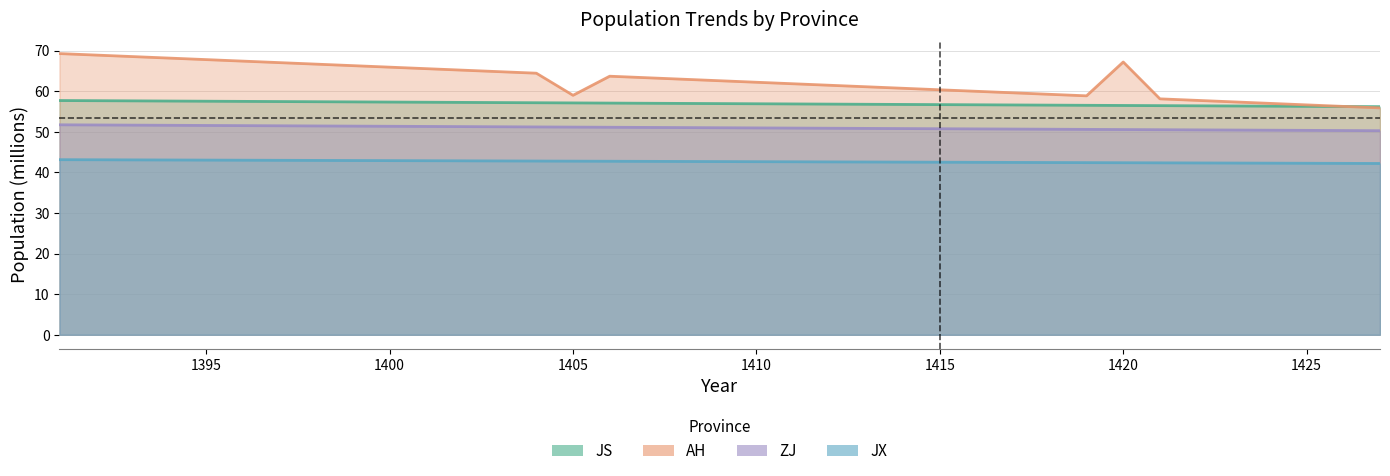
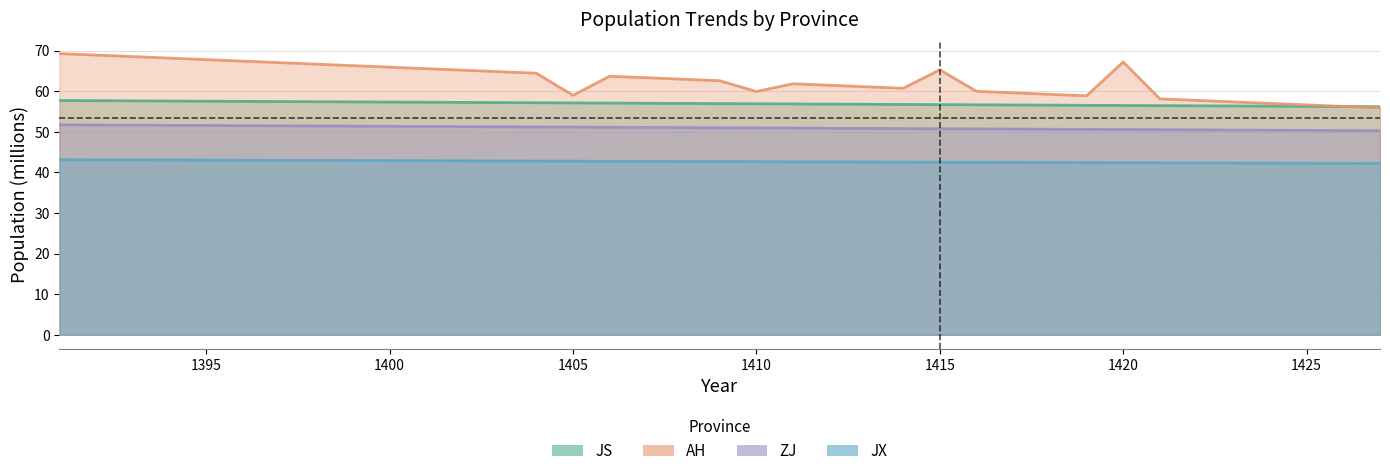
AH, 1410: 62 -> 60
AH, 1415: 60 -> 65
